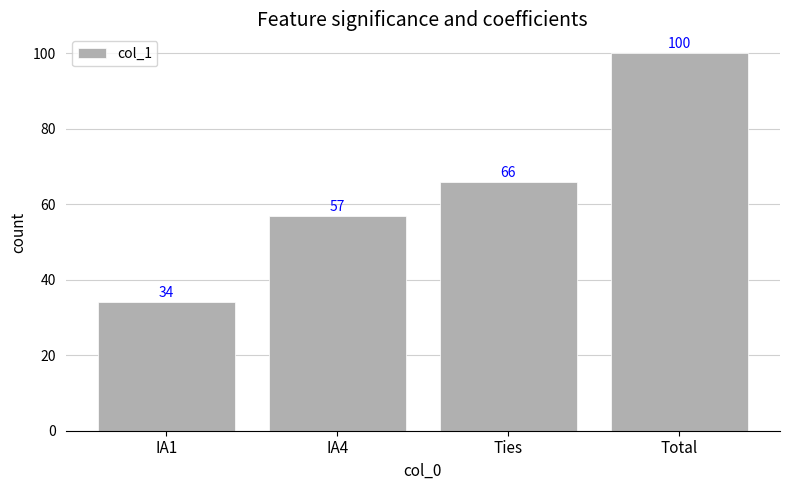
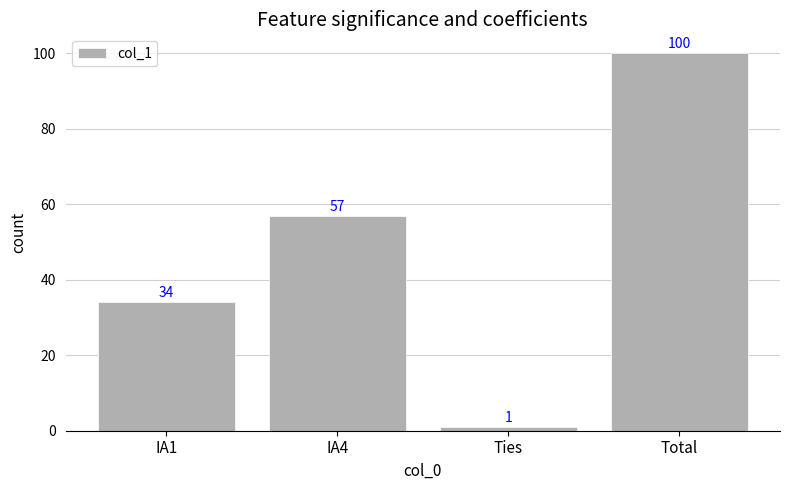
Ties: 66 -> 1
